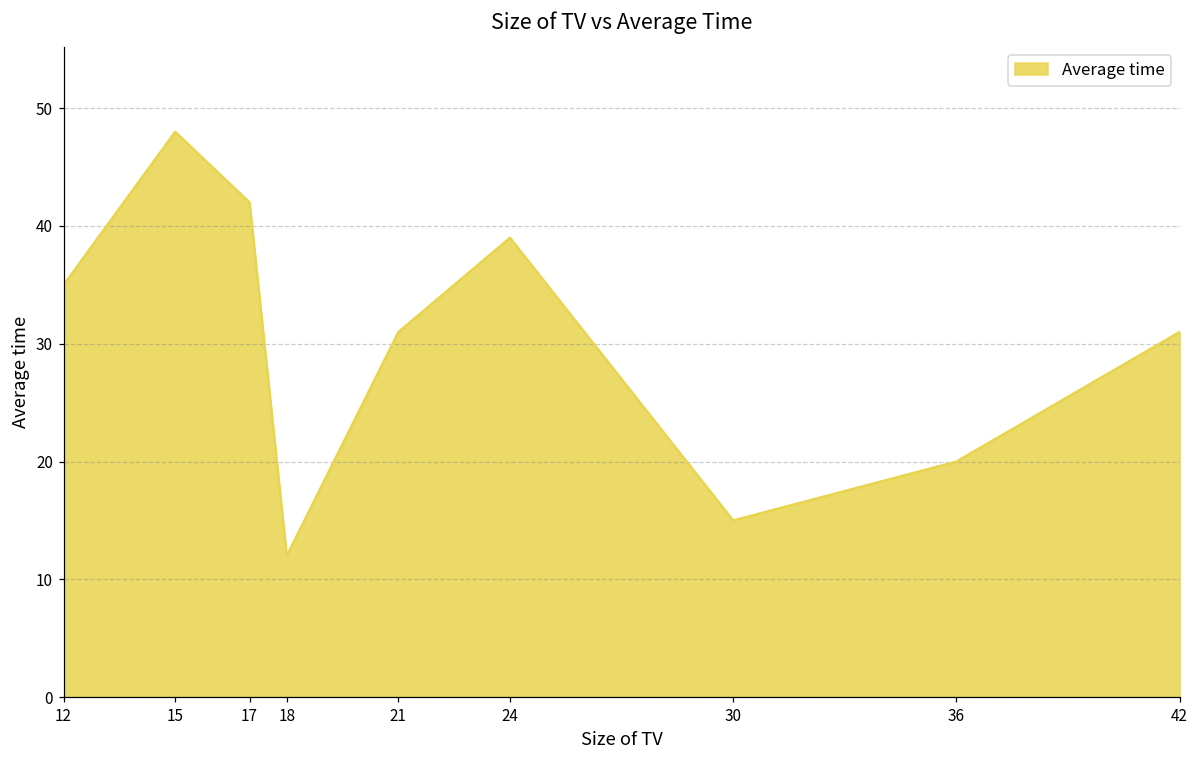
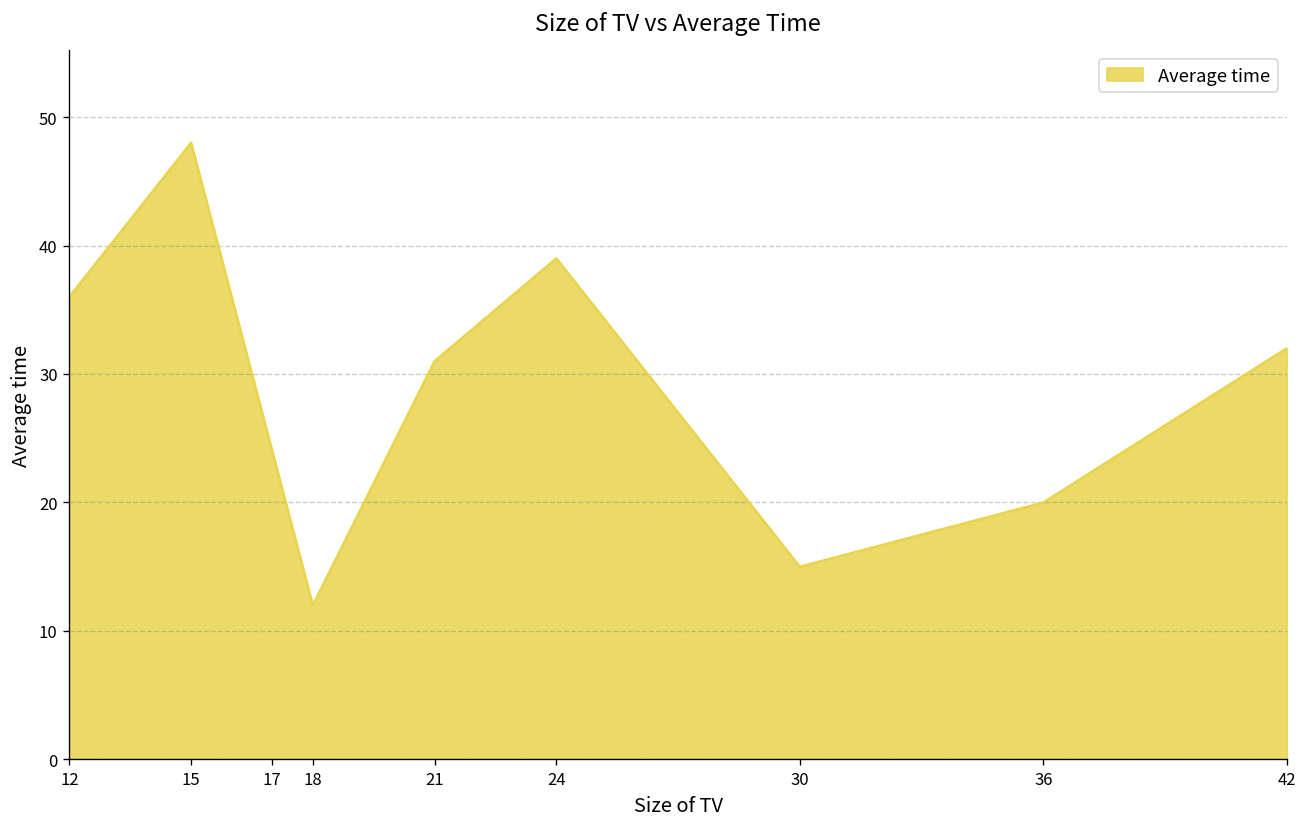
12: 35 -> 36
17: 42 -> 24
42: 31 -> 32
